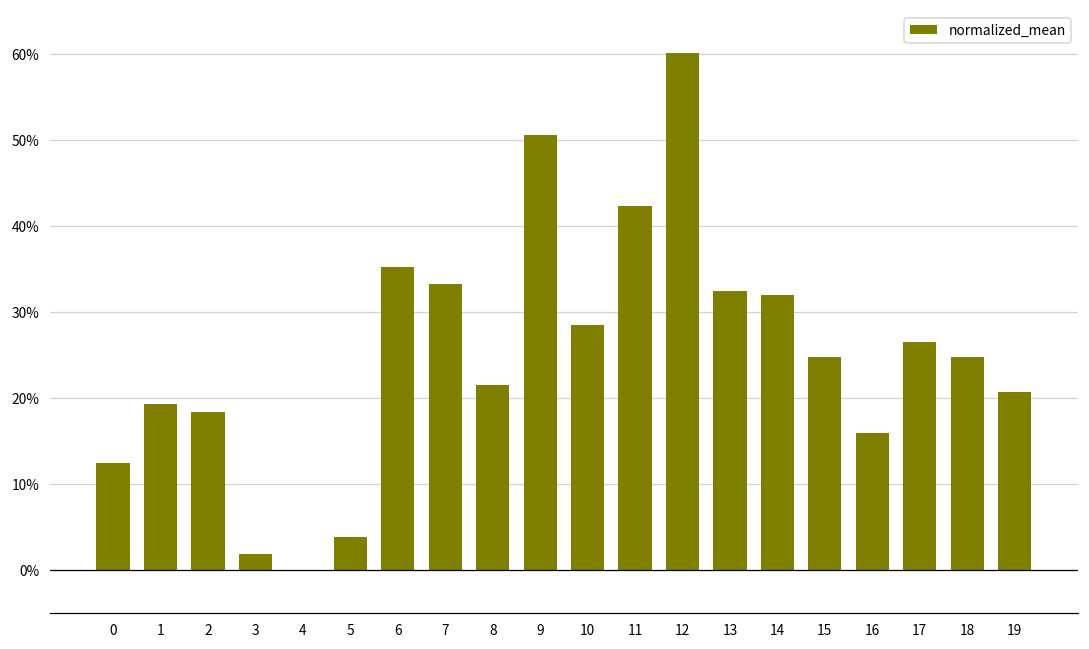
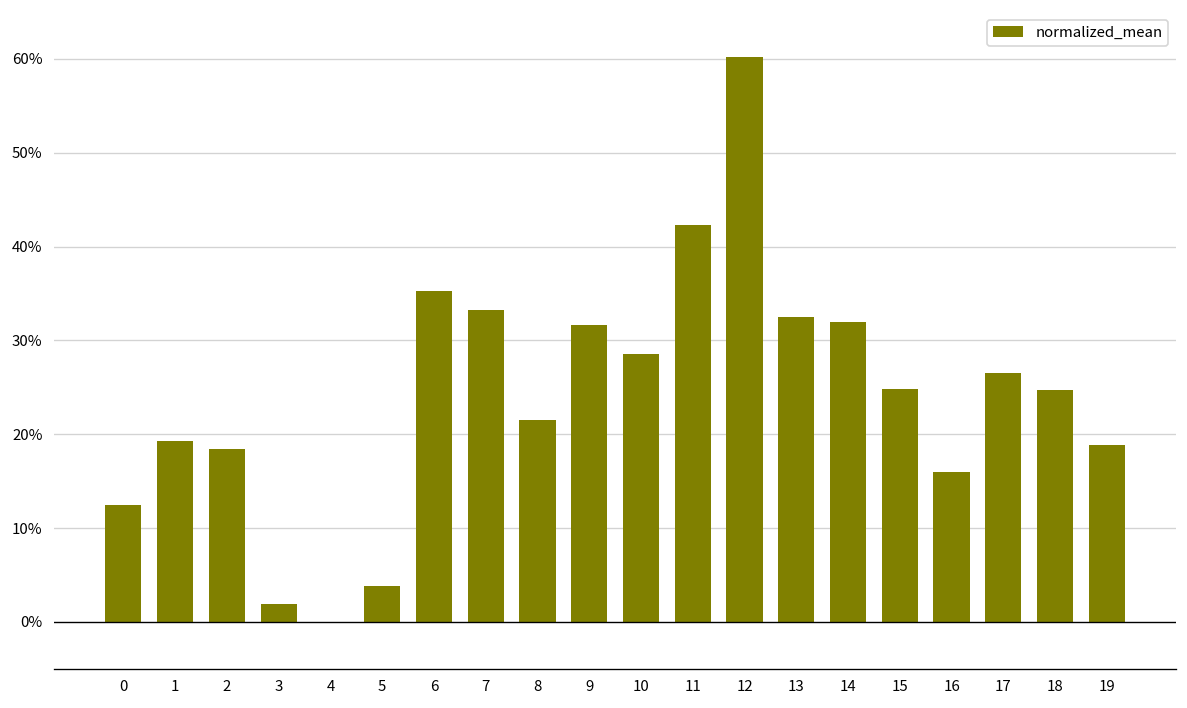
9: 51% -> 32%
19: 21% -> 19%
